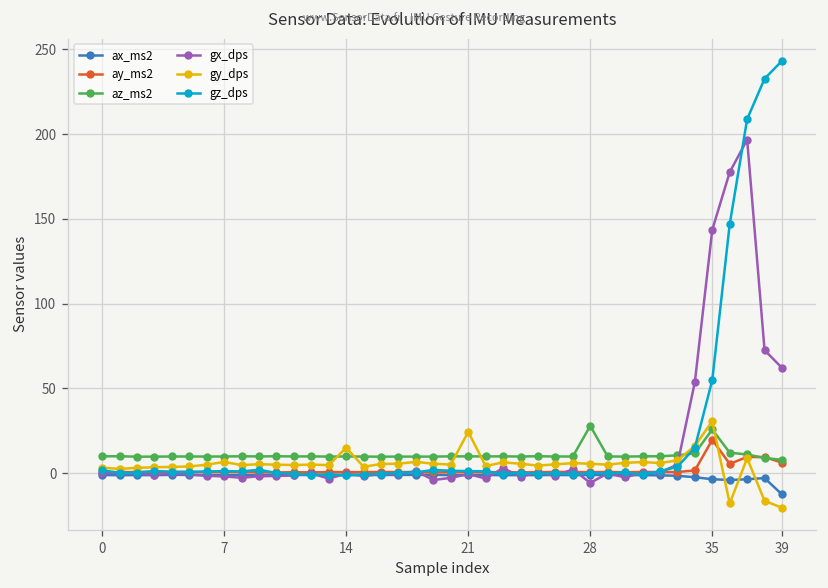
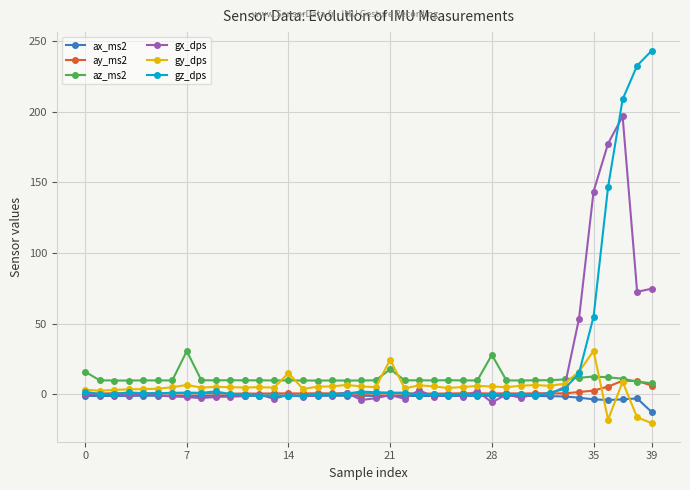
az_ms2, 0: 10 -> 16
az_ms2, 7: 10 -> 31
az_ms2, 21: 10 -> 18
ay_ms2, 35: 20 -> 3
az_ms2, 35: 26 -> 12
gx_dps, 39: 62 -> 75
